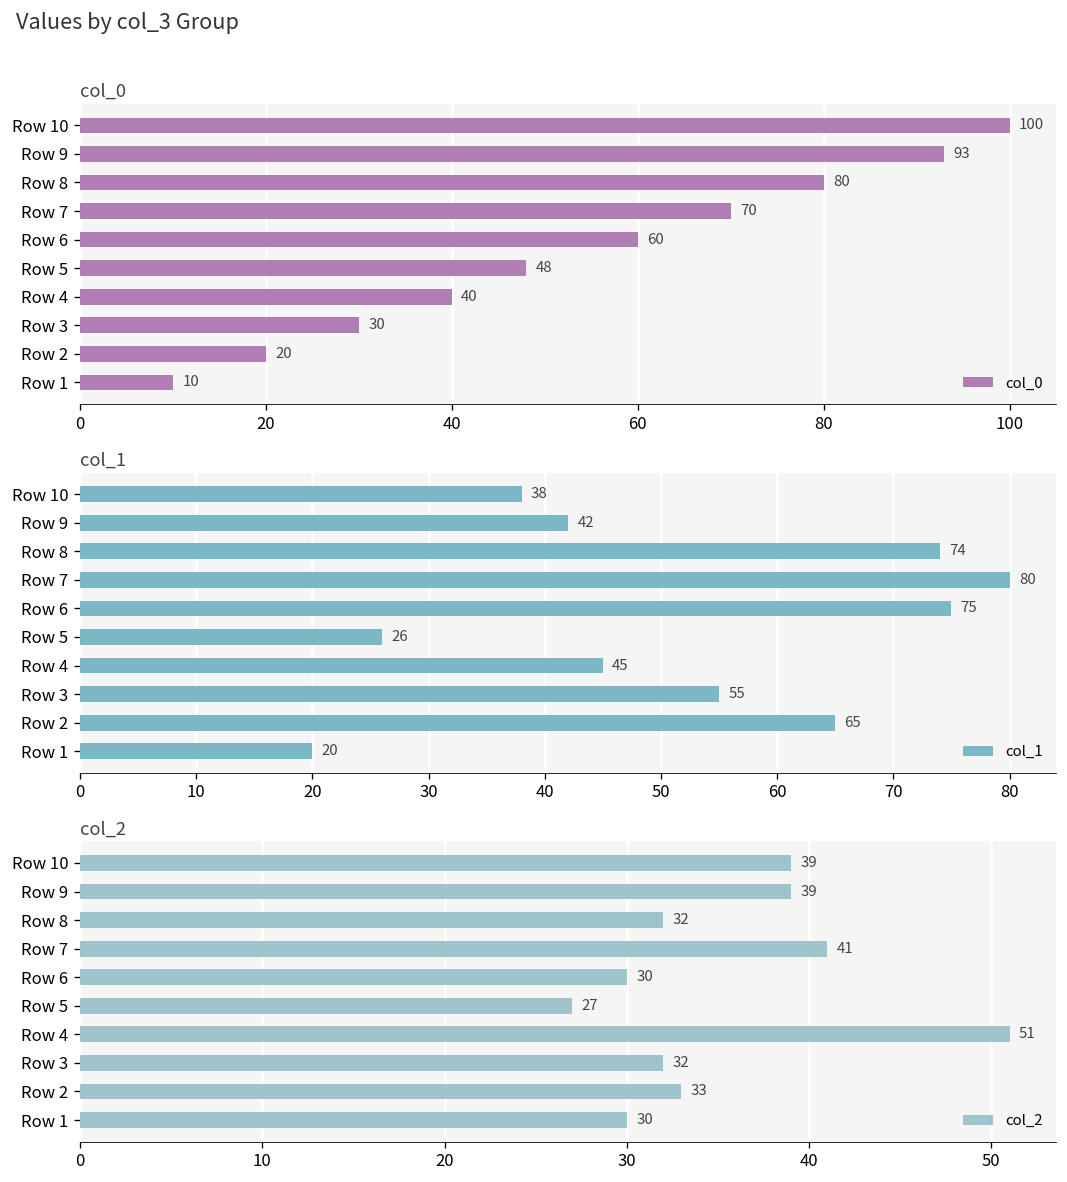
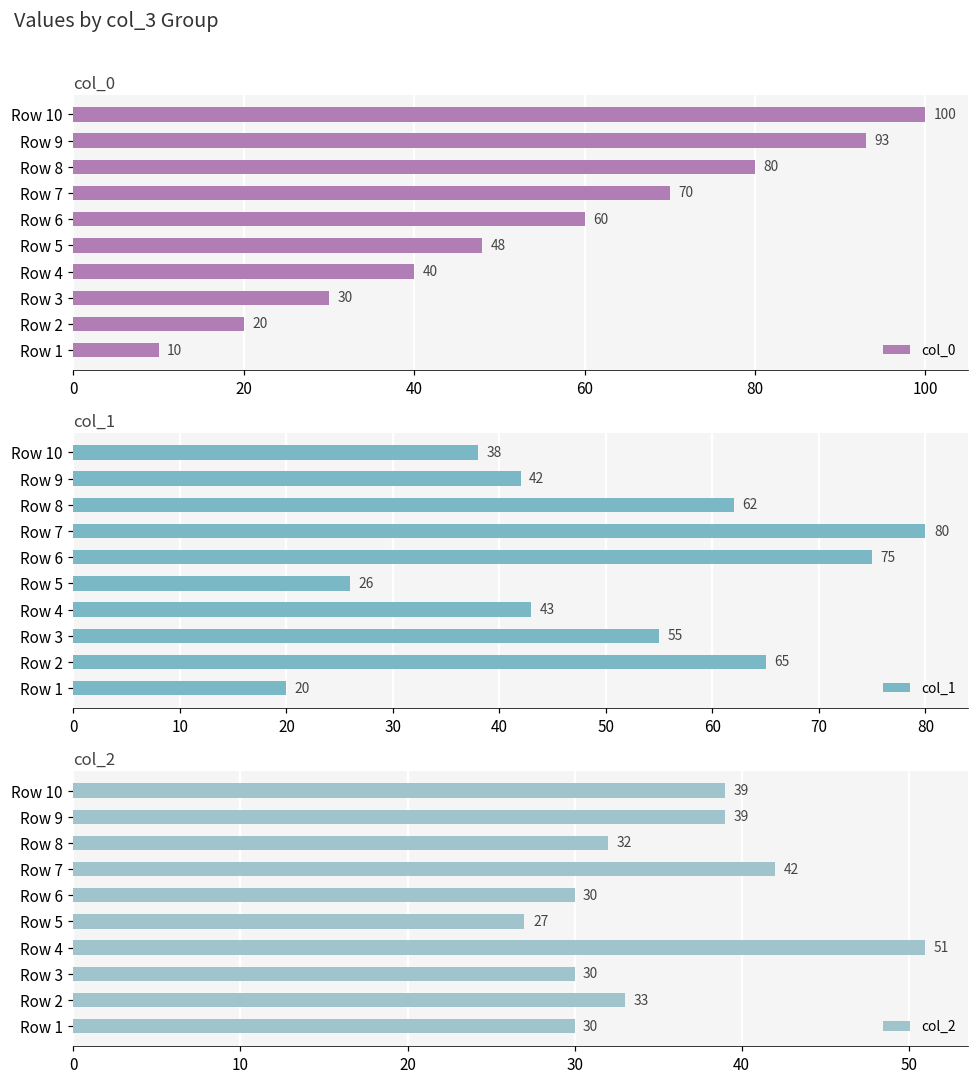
col_1, Row 8: 74 -> 62
col_1, Row 4: 45 -> 43
col_2, Row 7: 41 -> 42
col_2, Row 3: 32 -> 30
